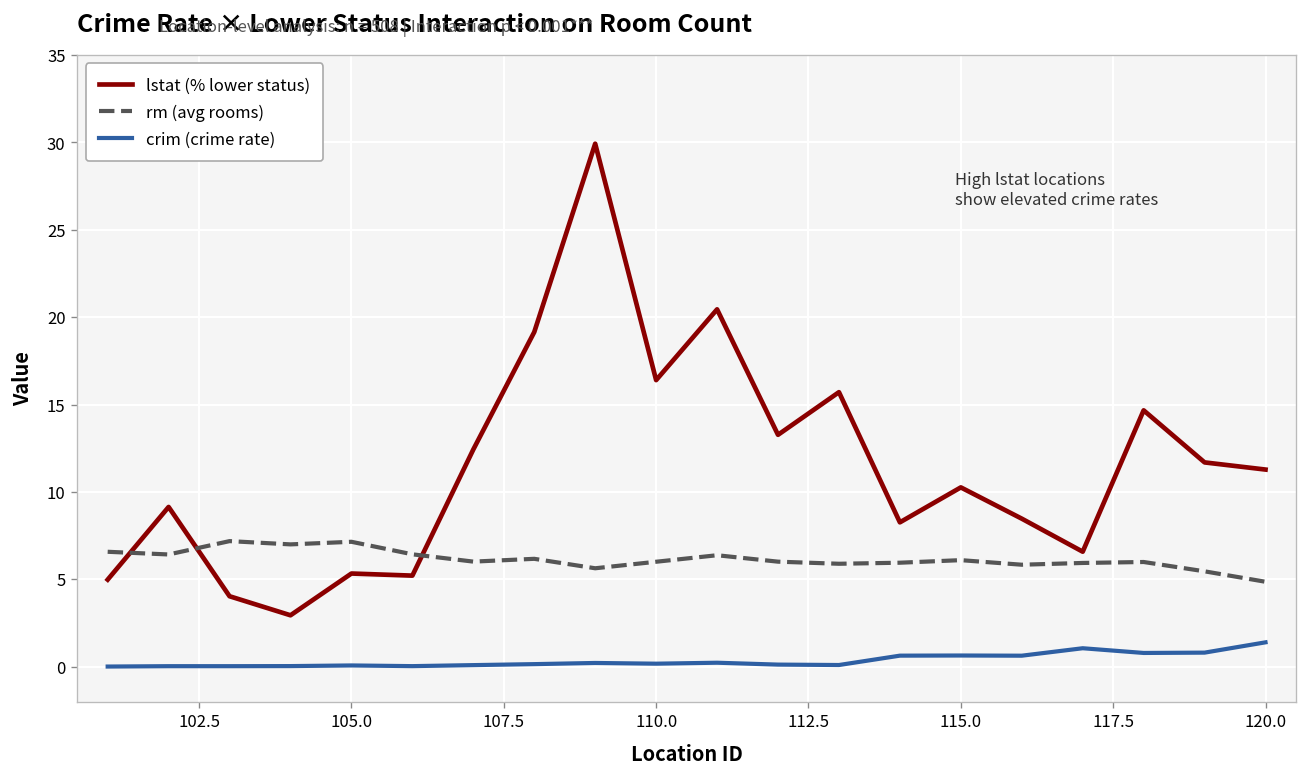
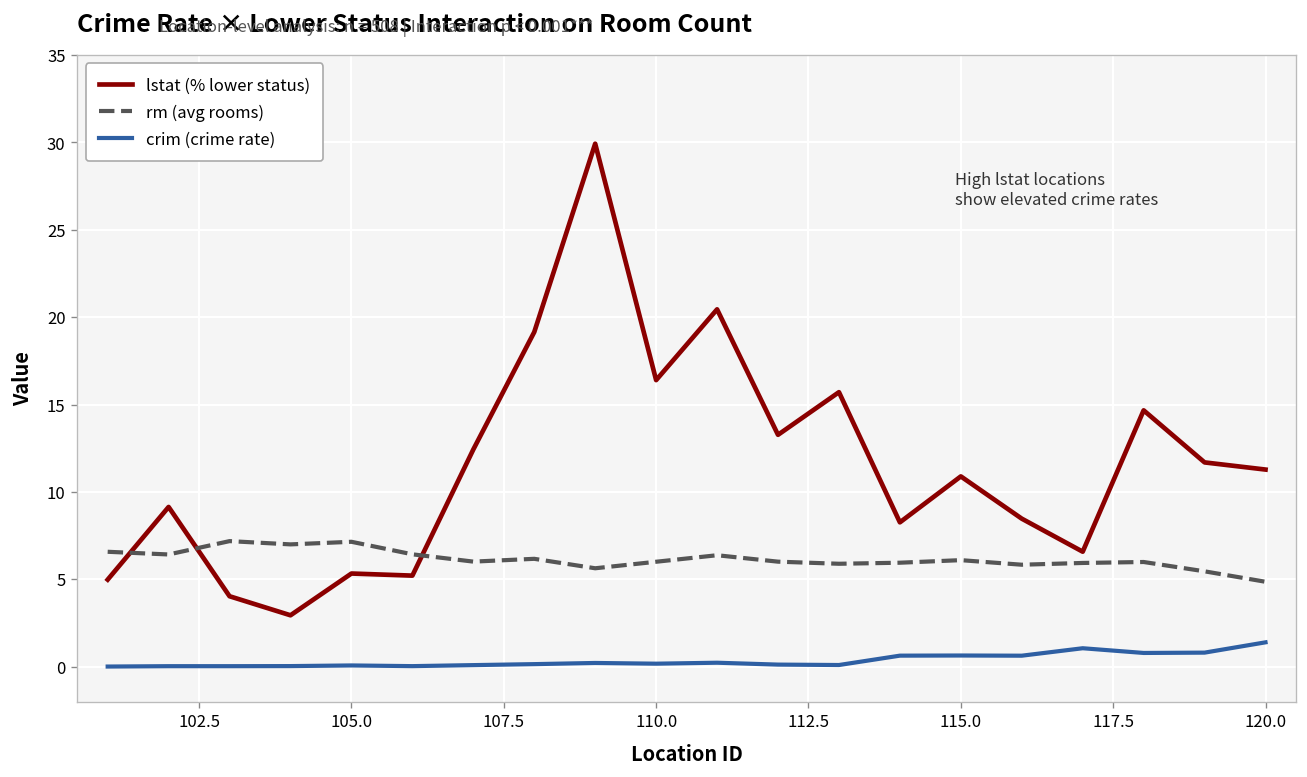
lstat (% lower status), 115.0: 10.3 -> 10.9
